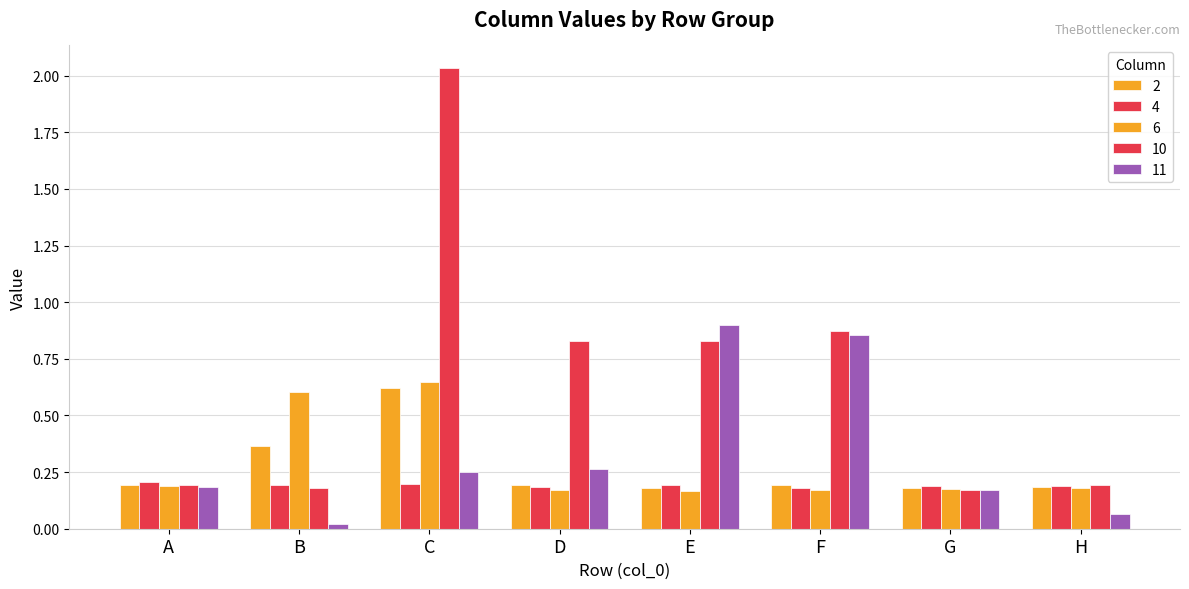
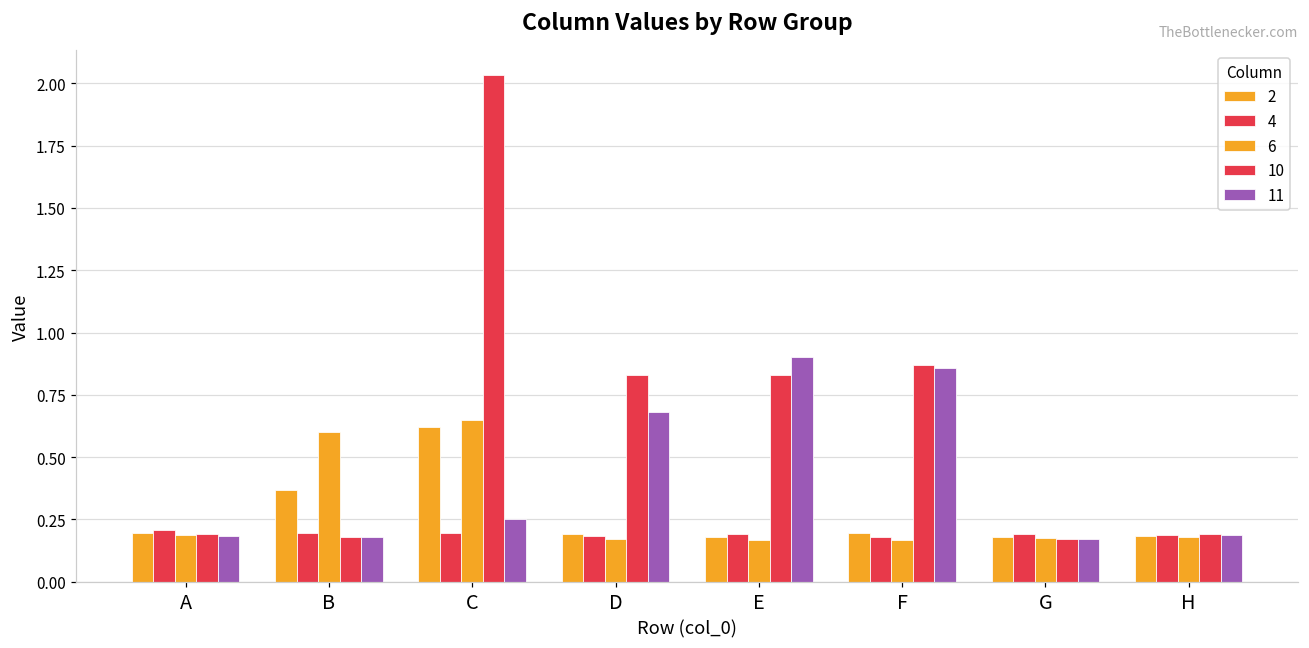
11, B: 0.02 -> 0.18
11, D: 0.27 -> 0.68
11, H: 0.07 -> 0.19
